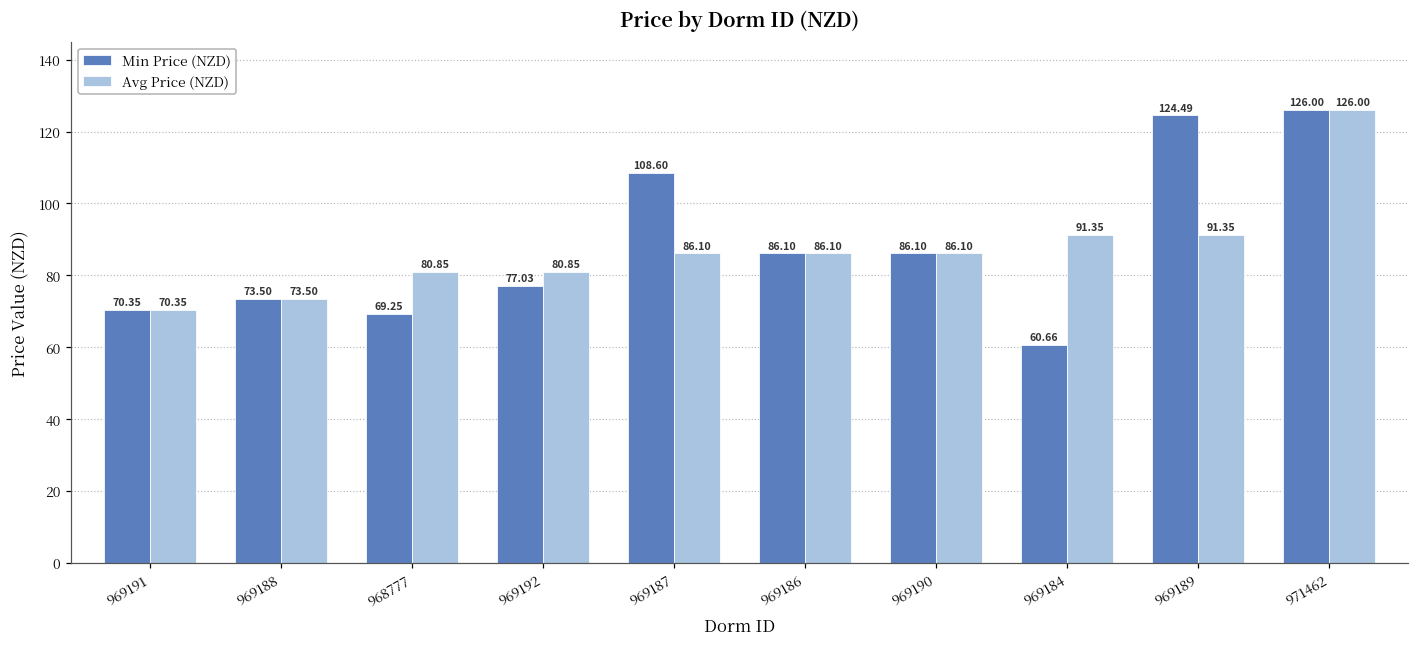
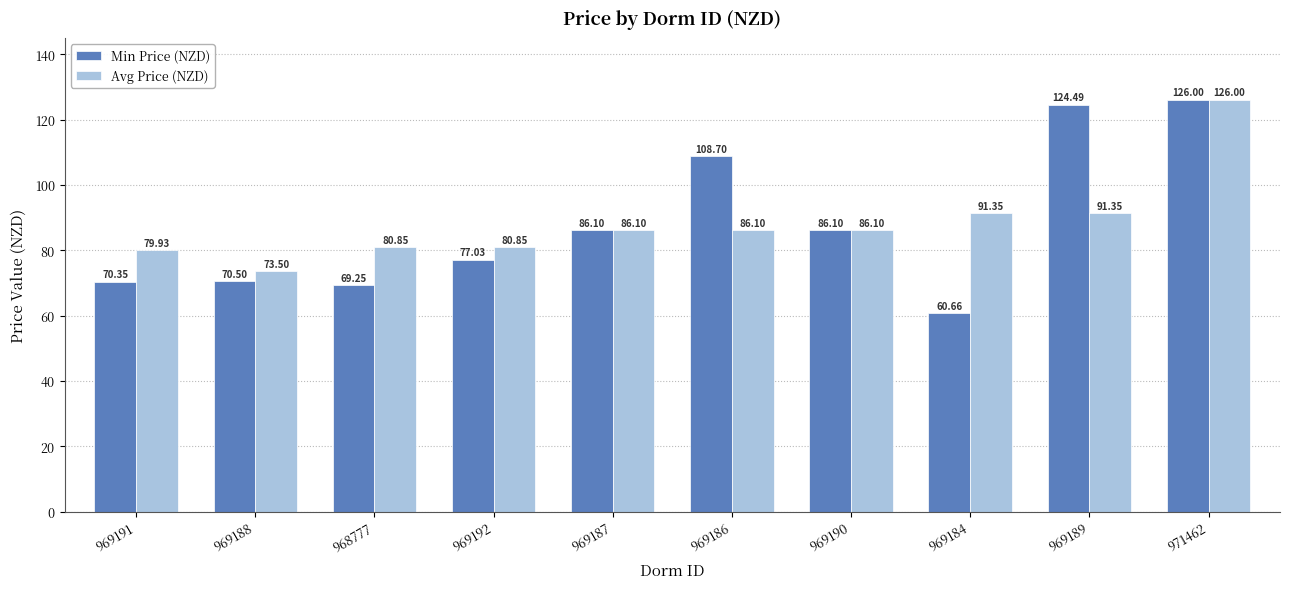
Avg Price (NZD), 969191: 70.35 -> 79.93
Min Price (NZD), 969188: 73.50 -> 70.50
Min Price (NZD), 969187: 108.60 -> 86.10
Min Price (NZD), 969186: 86.10 -> 108.70
